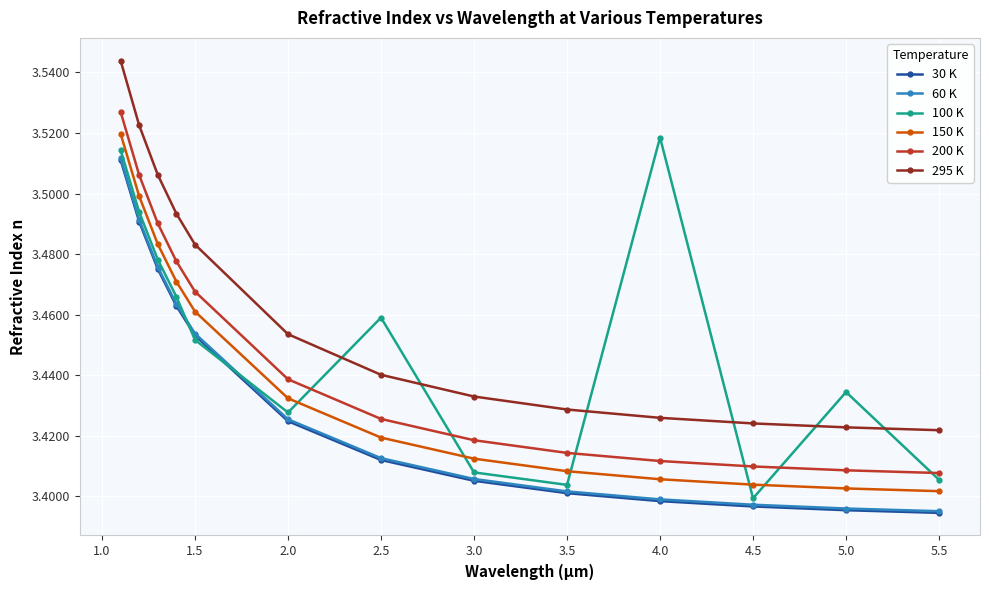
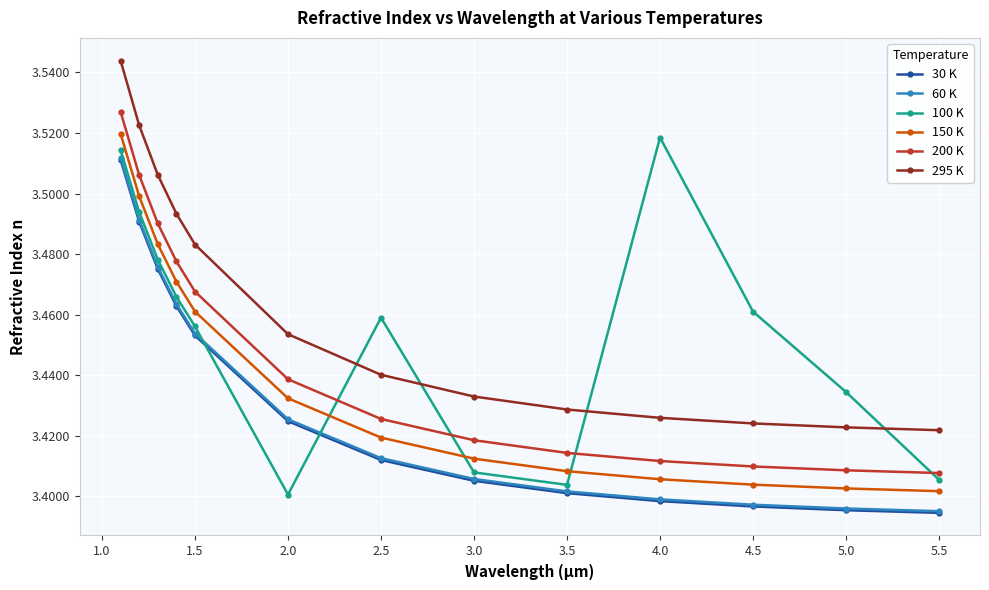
100 K, 1.5: 3.452 -> 3.456
100 K, 2.0: 3.428 -> 3.401
100 K, 4.5: 3.399 -> 3.461
